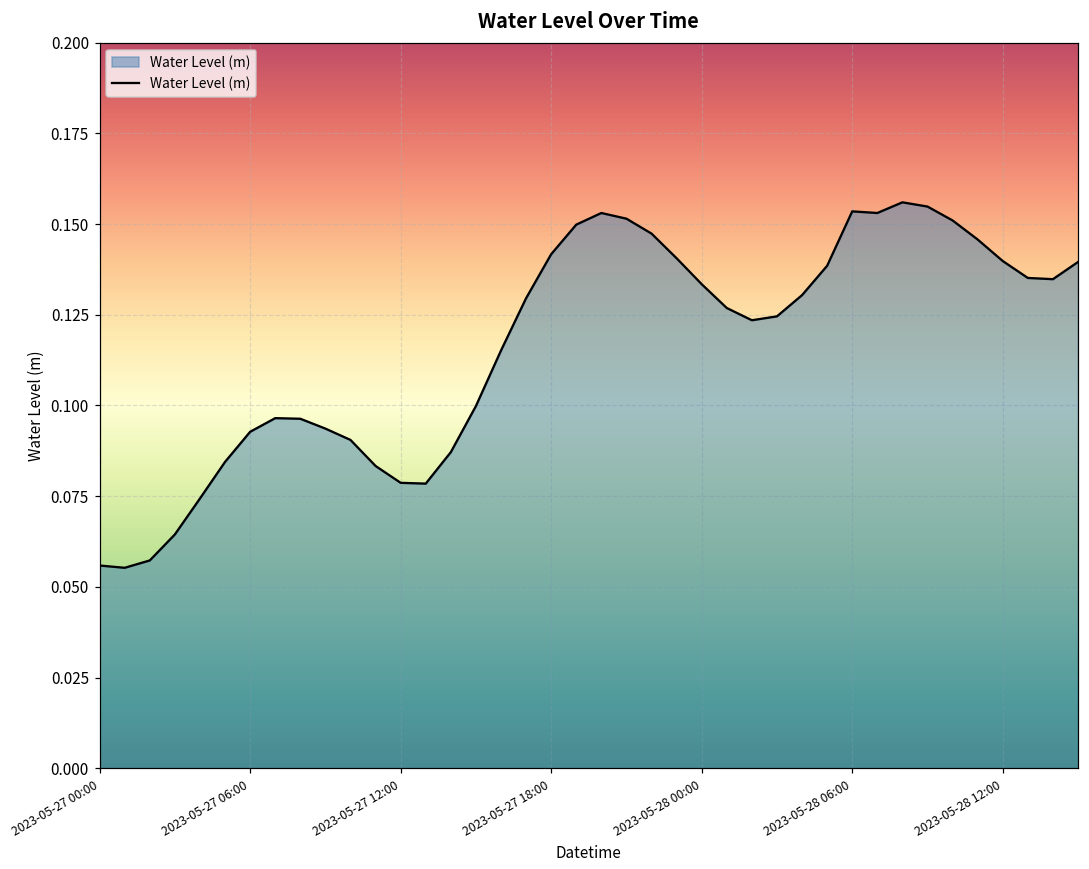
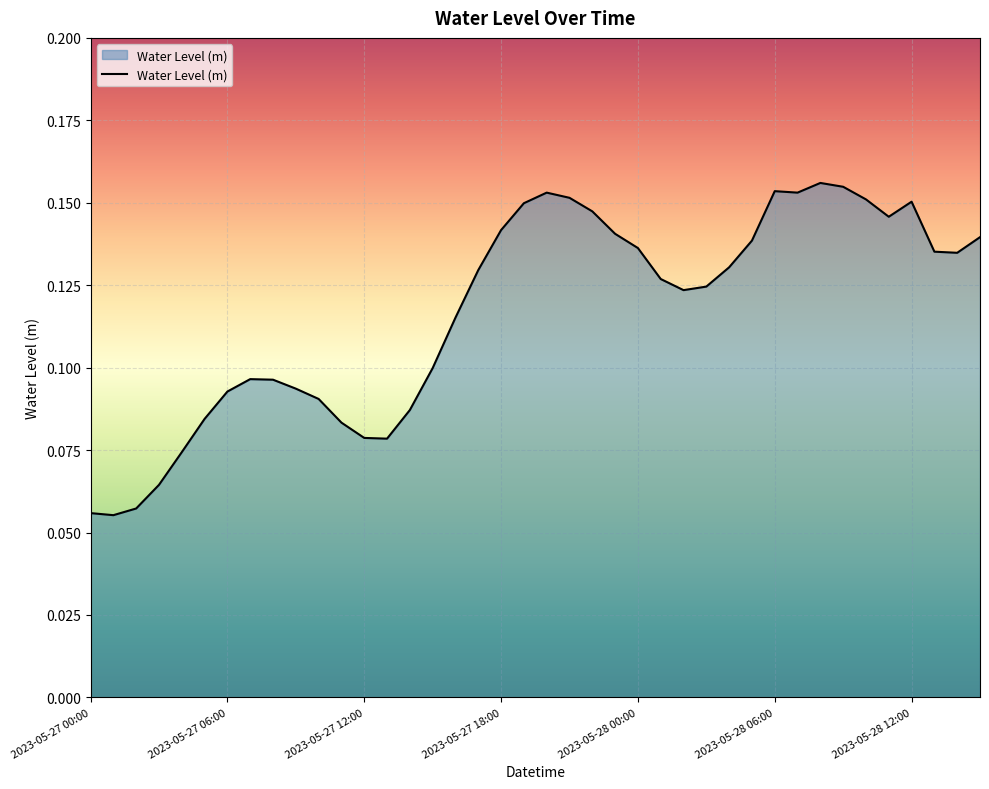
2023-05-28 00:00: 0.133 -> 0.136
2023-05-28 12:00: 0.140 -> 0.150
